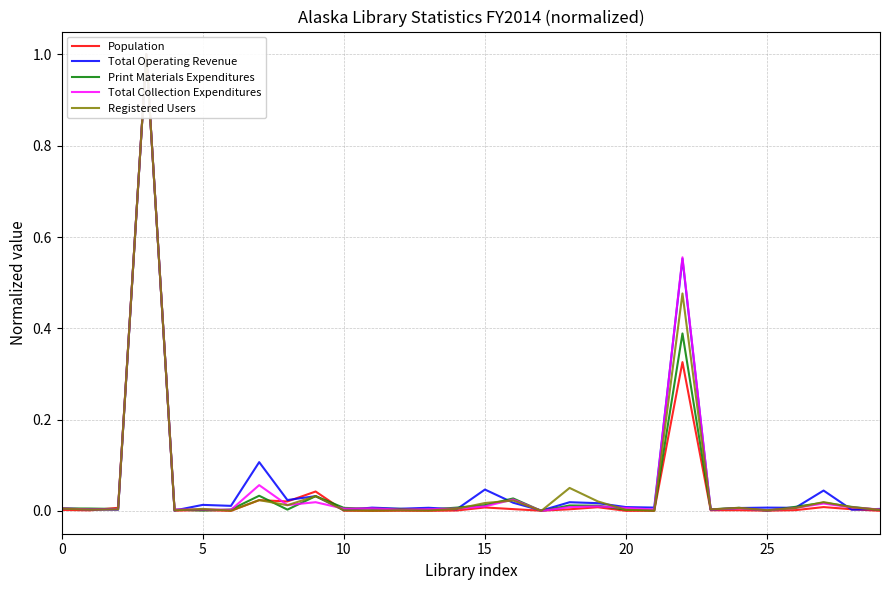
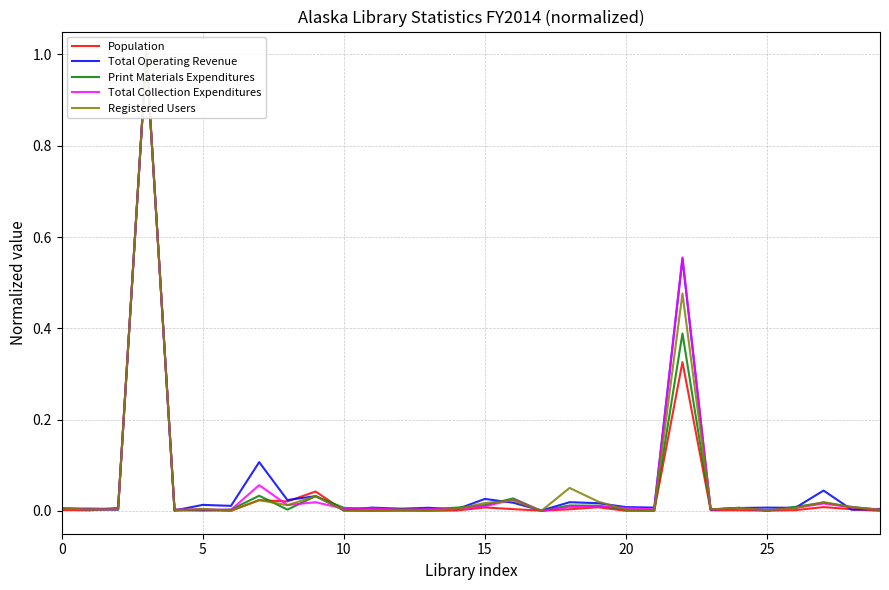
Total Operating Revenue, 15: 0.05 -> 0.03
